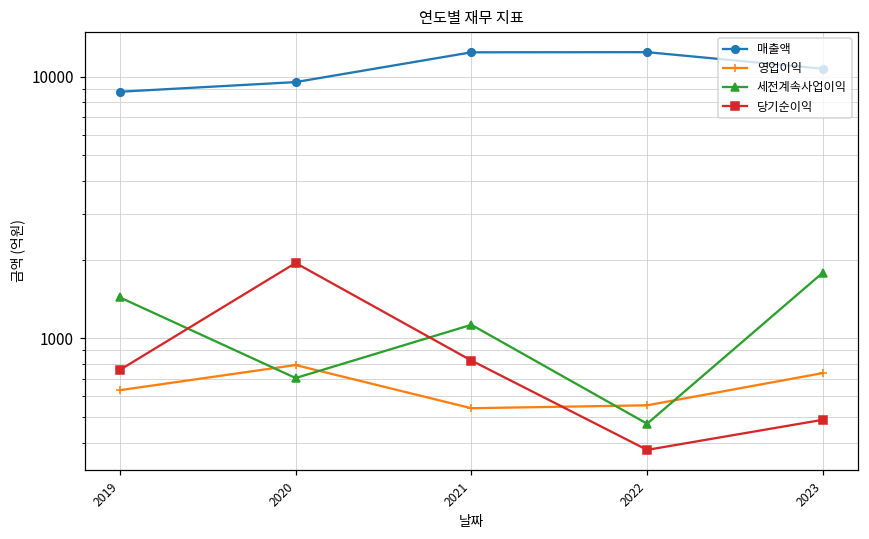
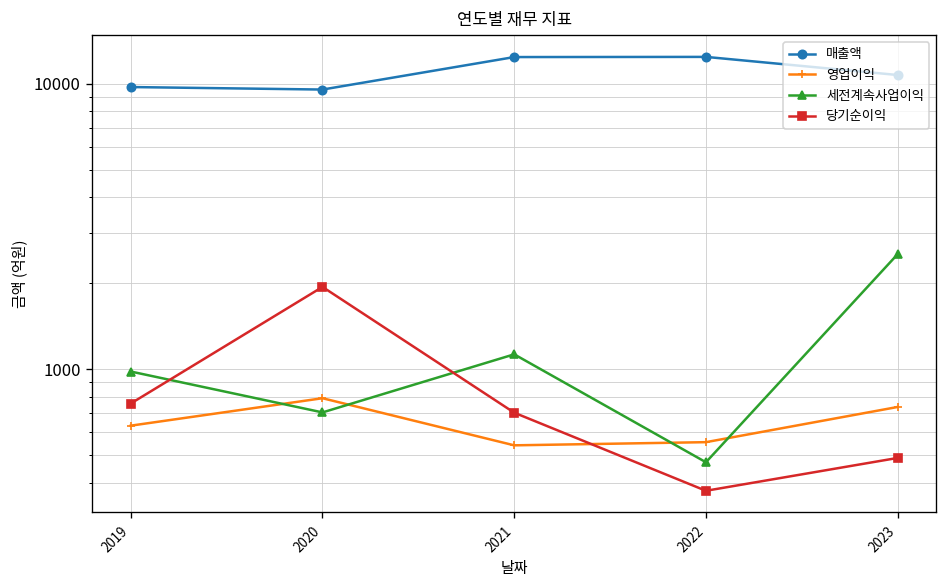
매출액, 2019: 8800 -> 9700
세전계속사업이익, 2019: 1400 -> 980
당기순이익, 2021: 820 -> 700
세전계속사업이익, 2023: 1800 -> 2500
